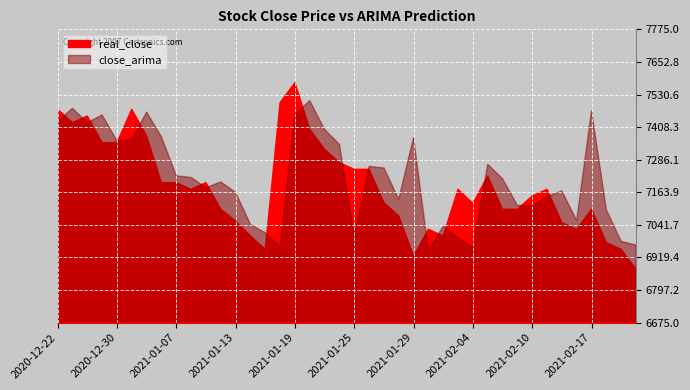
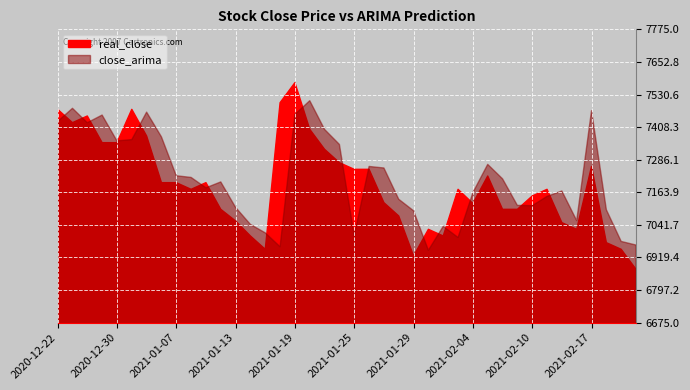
close_arima, 2021-01-13: 7160 -> 7110
close_arima, 2021-01-29: 7370 -> 7090
close_arima, 2021-02-04: 6960 -> 7160
real_close, 2021-02-17: 7100 -> 7260
